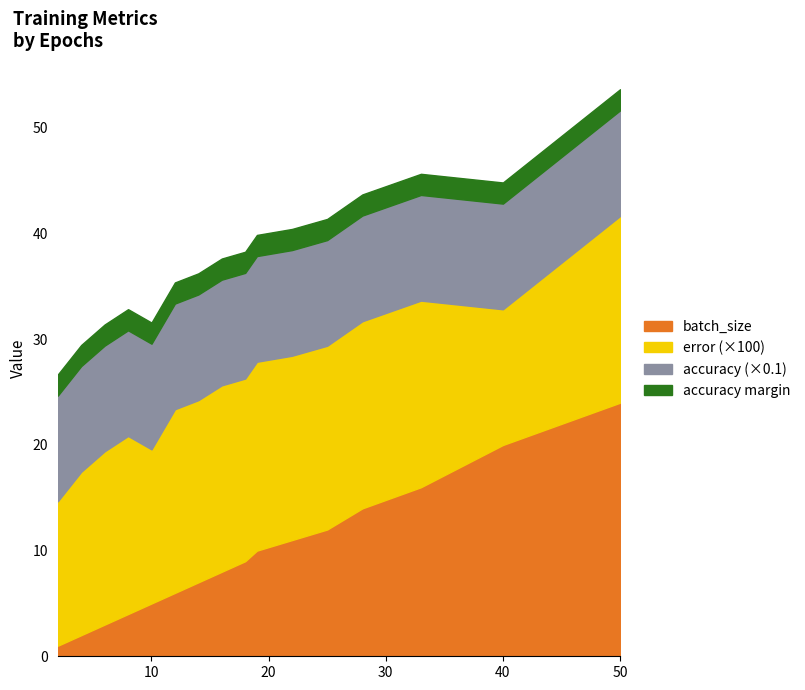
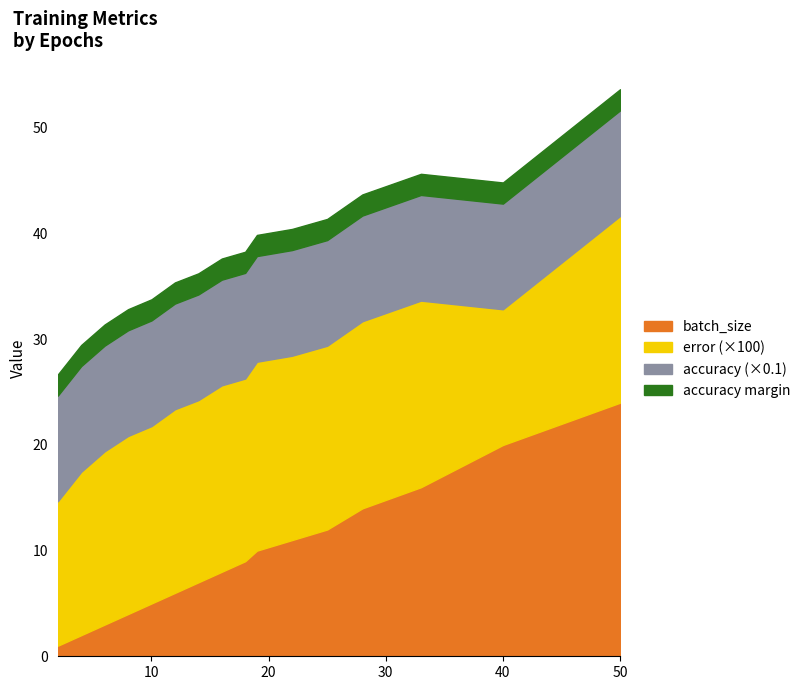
error (×100), 10: 14.6 -> 16.8
